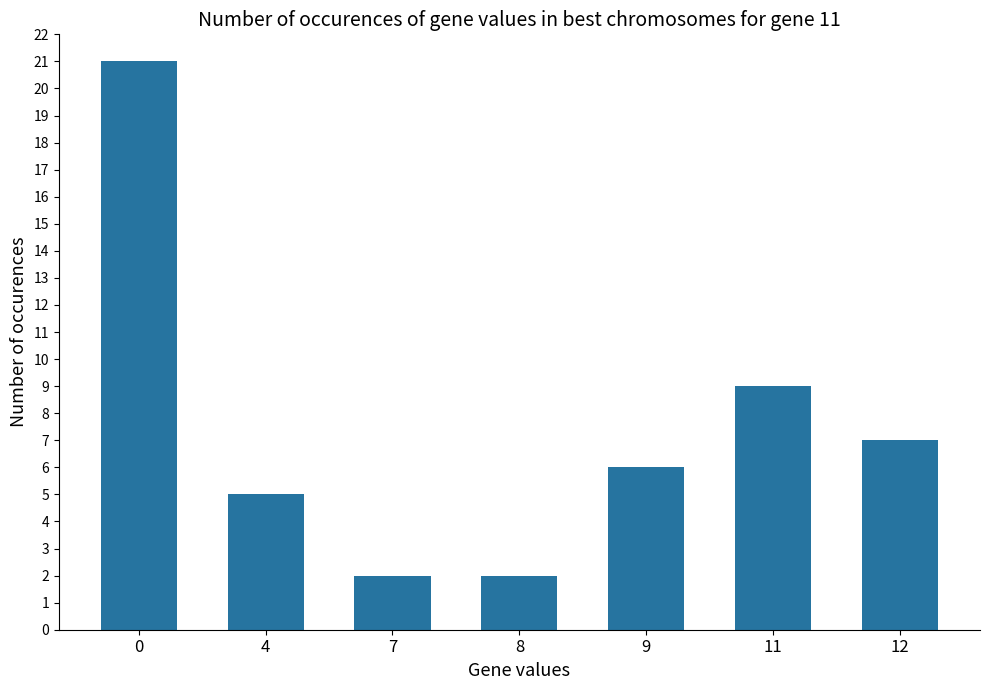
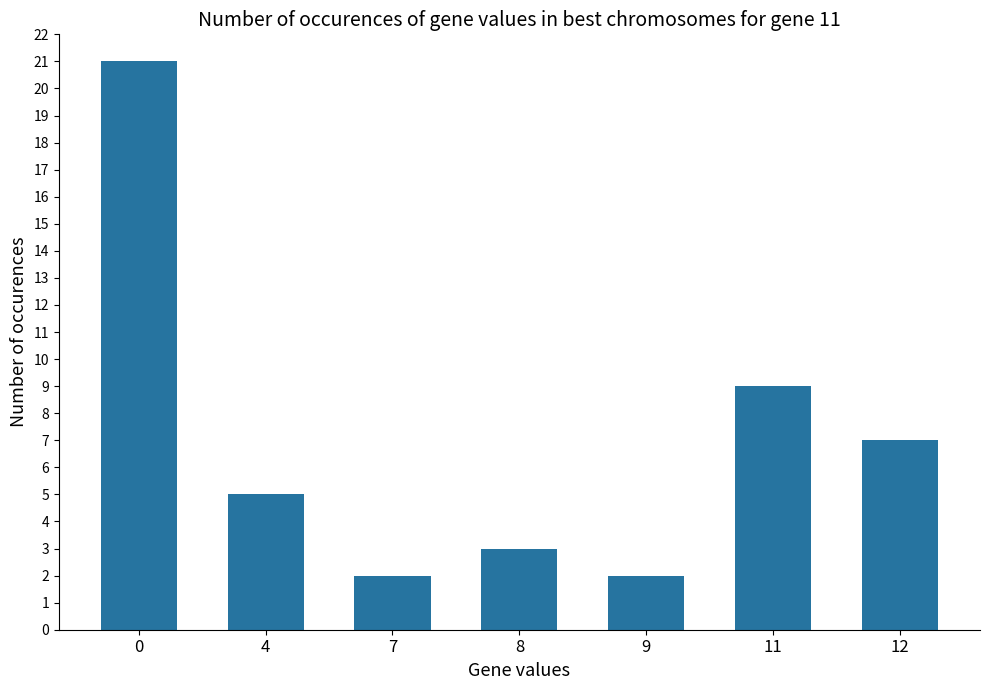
8: 2 -> 3
9: 6 -> 2
